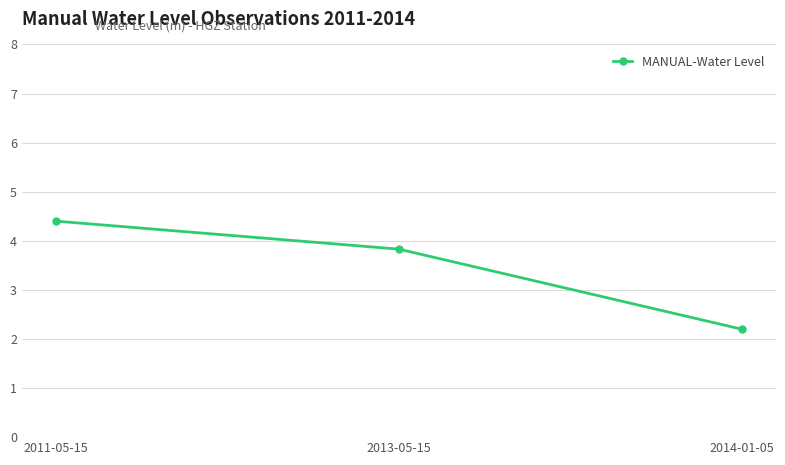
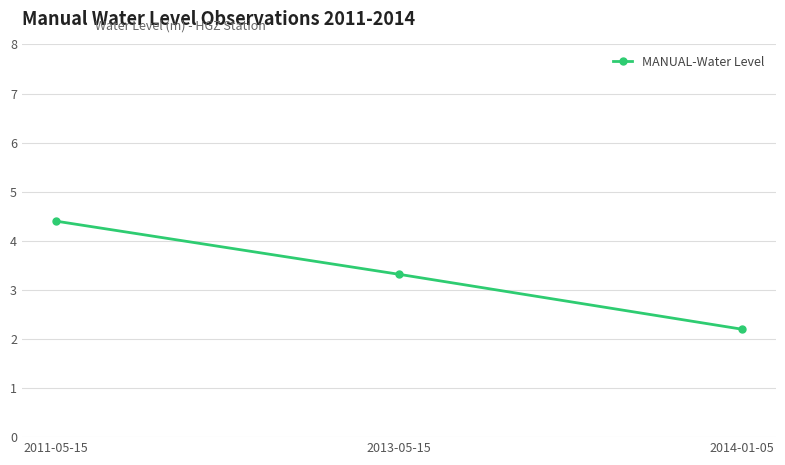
2013-05-15: 3.8 -> 3.3
